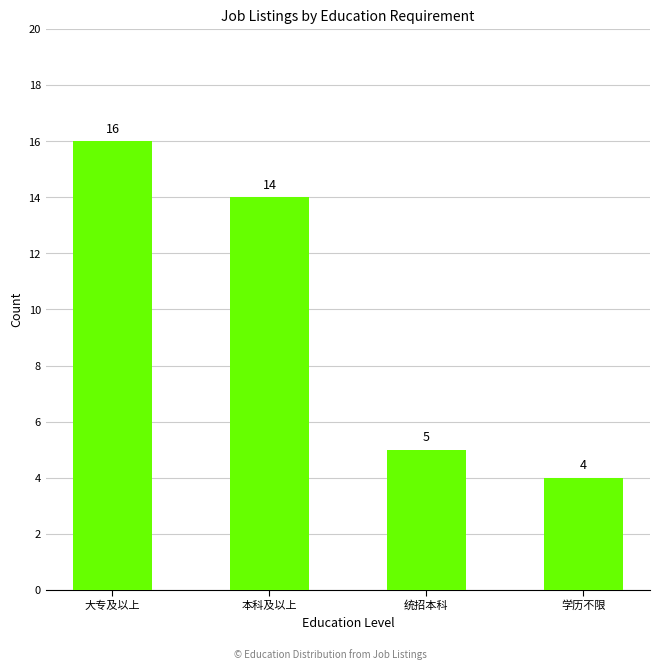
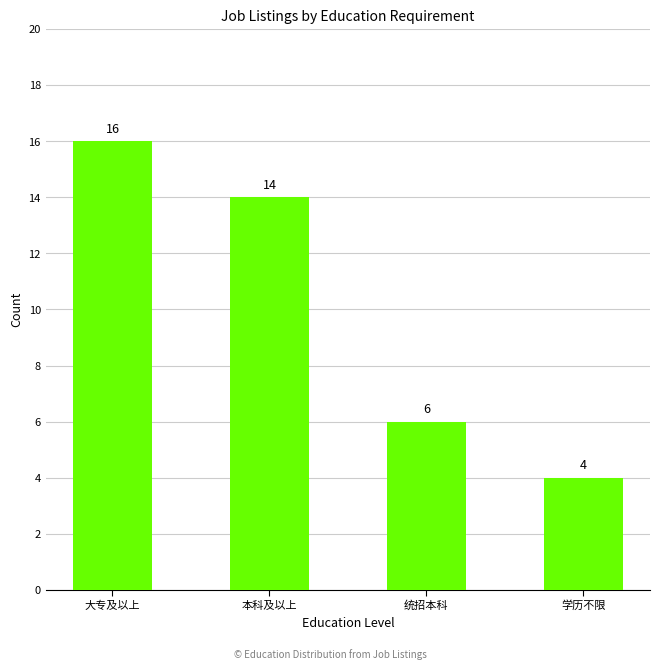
统招本科: 5 -> 6
